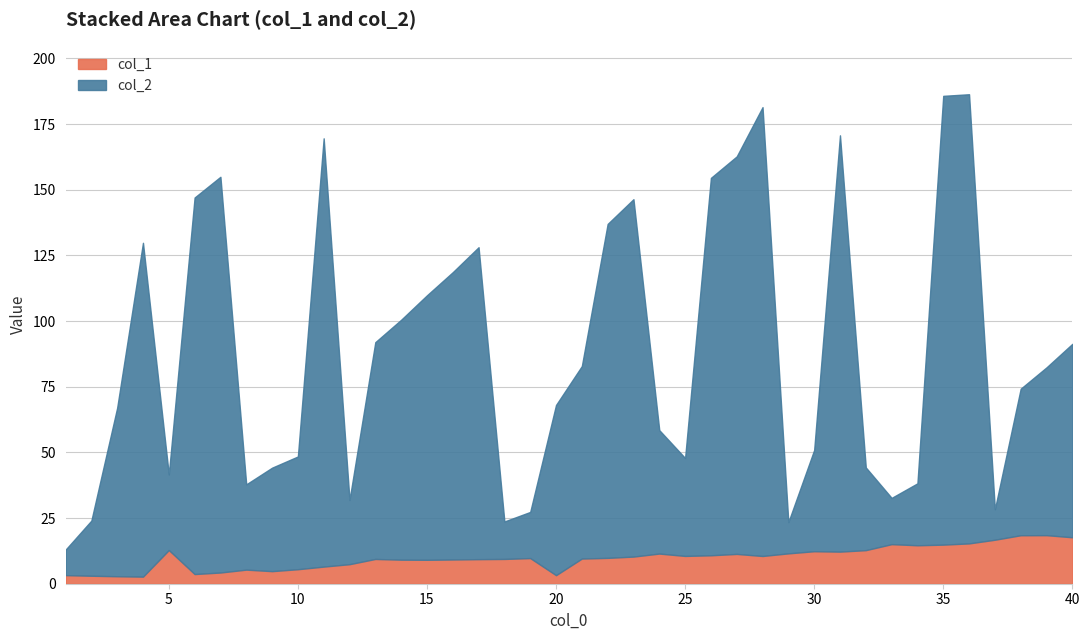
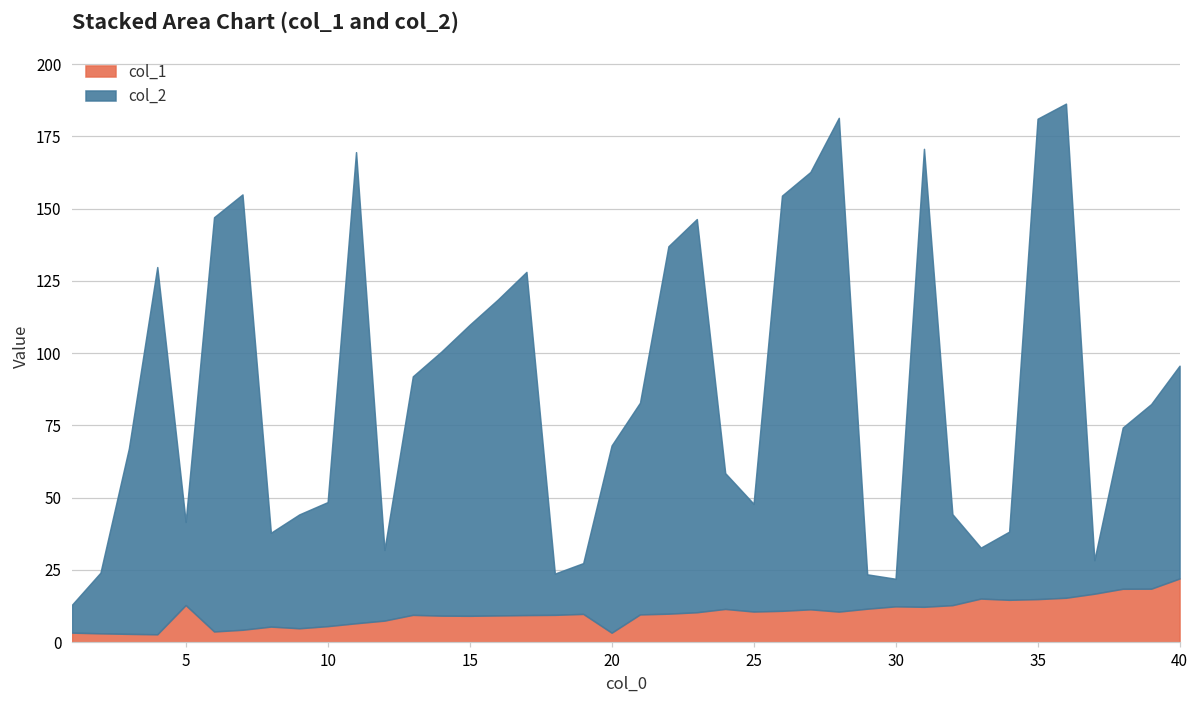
col_2, 30: 39 -> 10
col_2, 35: 171 -> 166
col_1, 40: 18 -> 22
